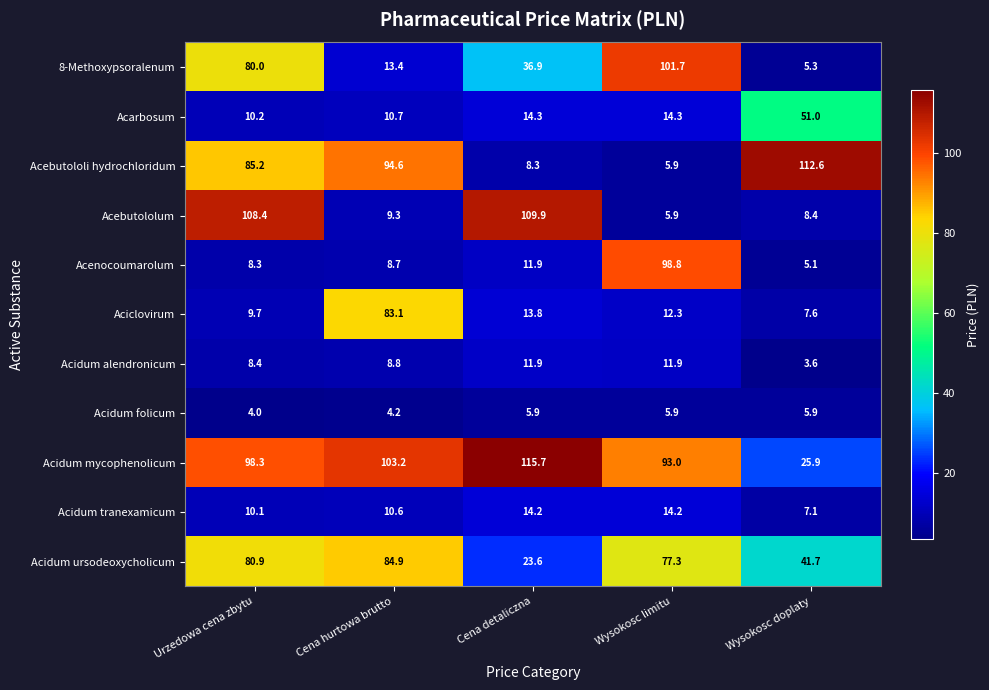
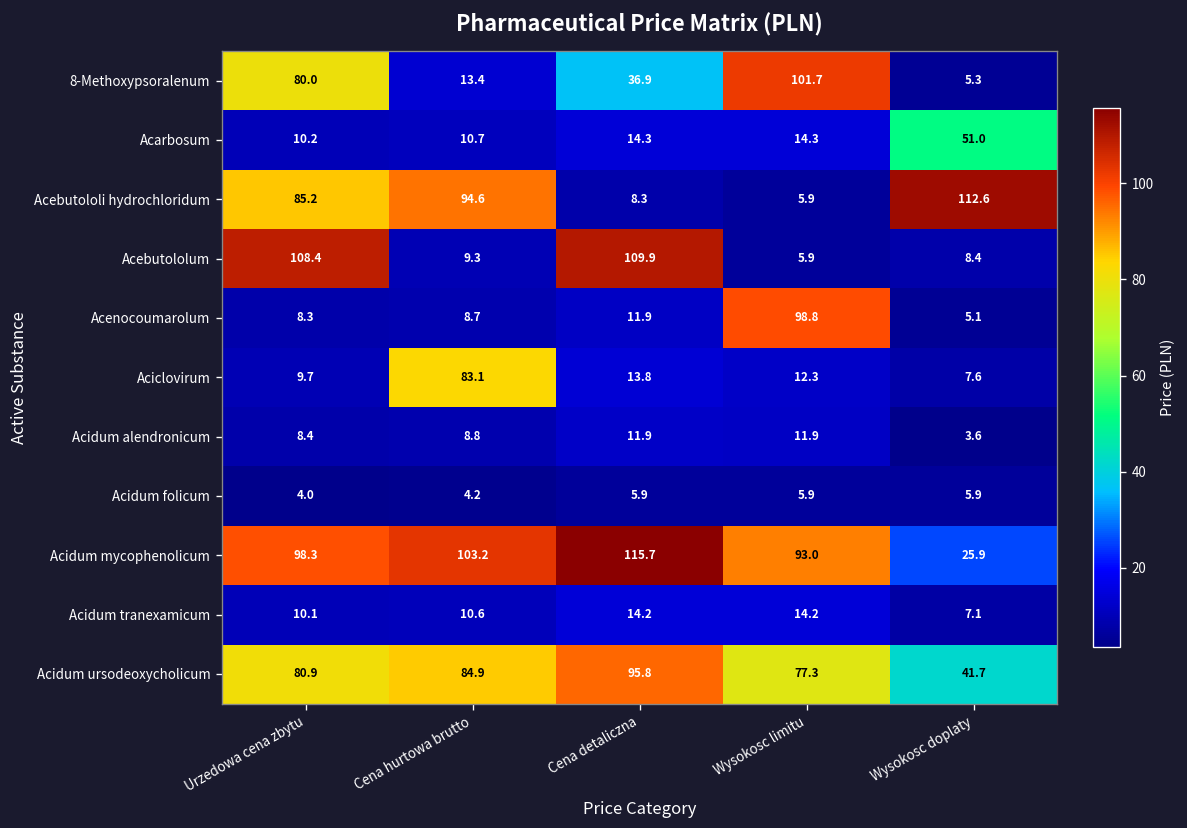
Acidum ursodeoxycholicum, Cena detaliczna: 23.6 -> 95.8
